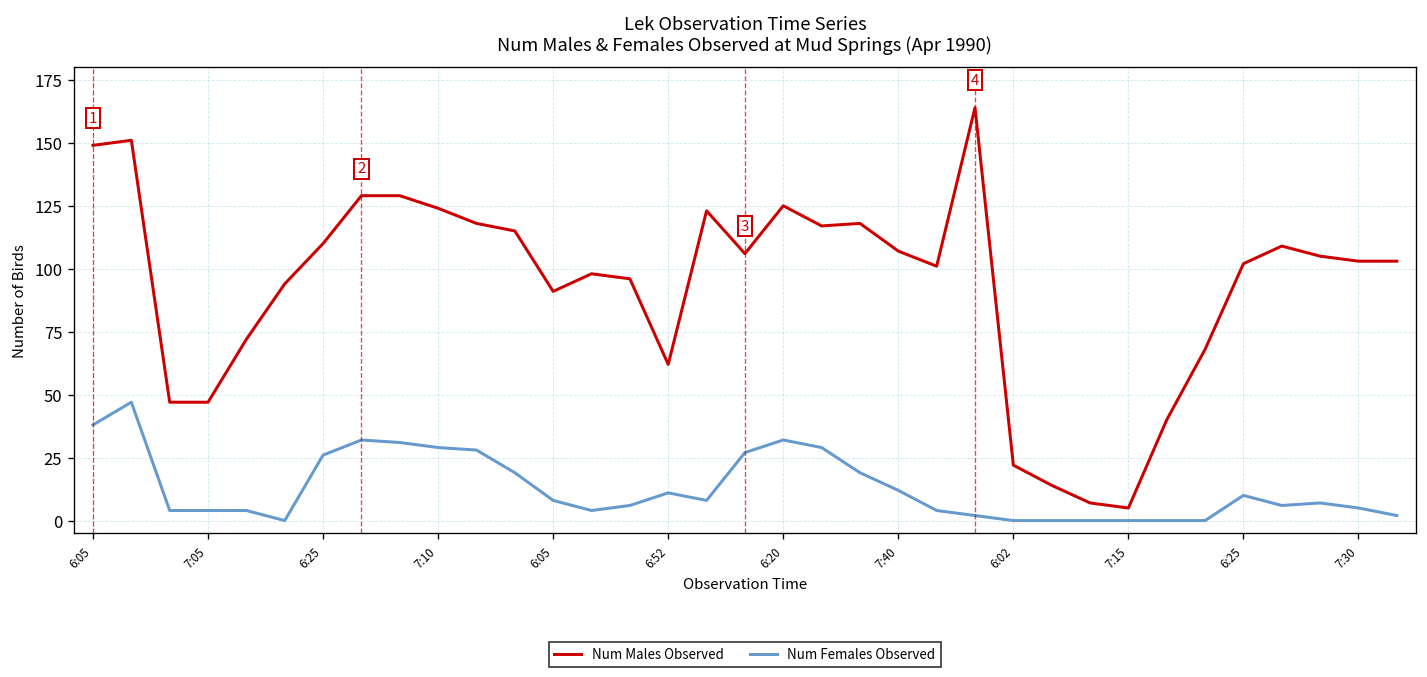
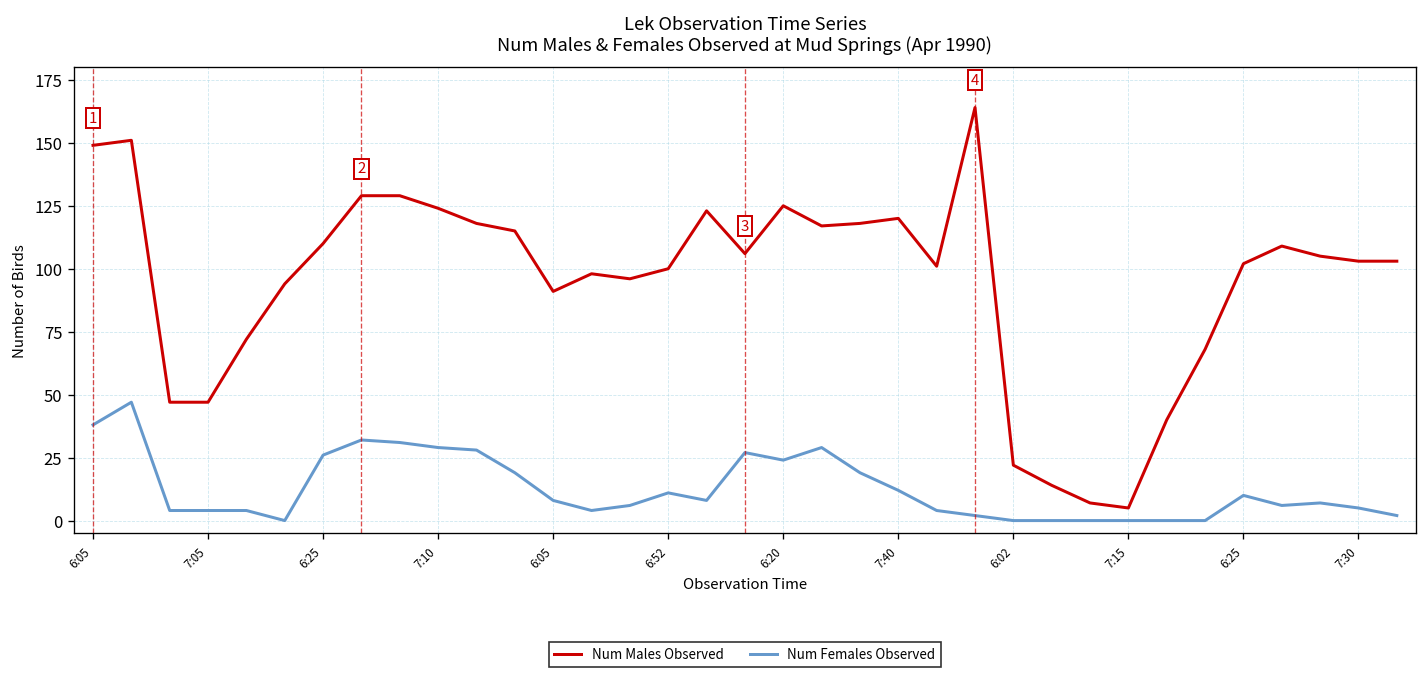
Num Males Observed, 6:52: 62 -> 100
Num Females Observed, 6:20: 32 -> 24
Num Males Observed, 7:40: 107 -> 120
